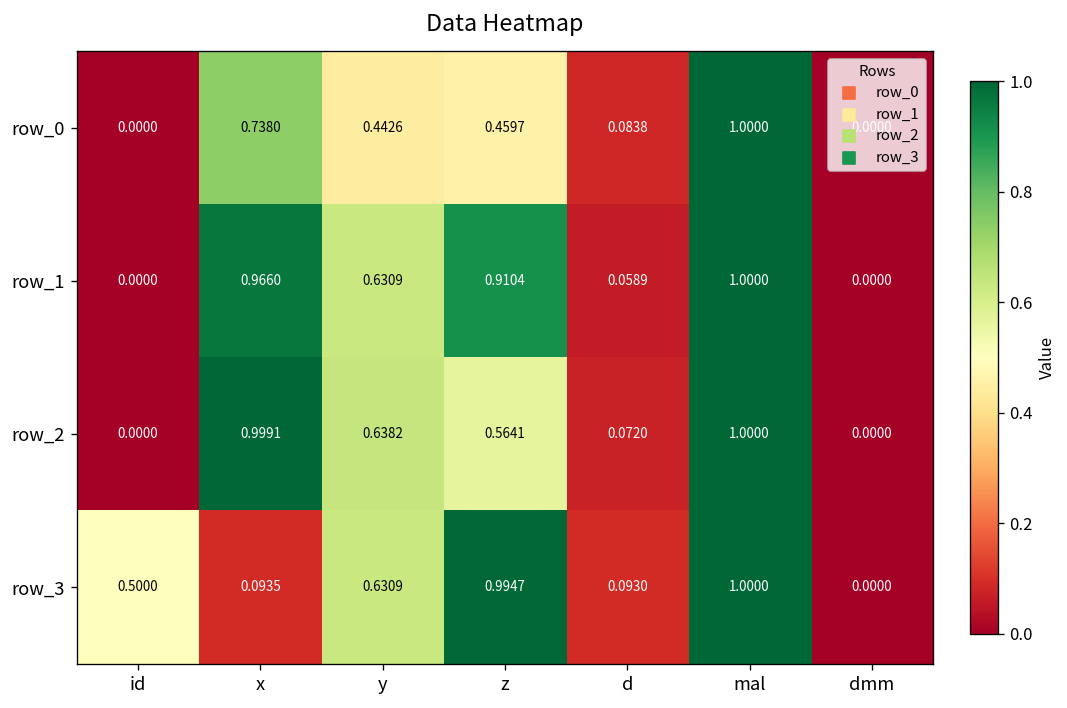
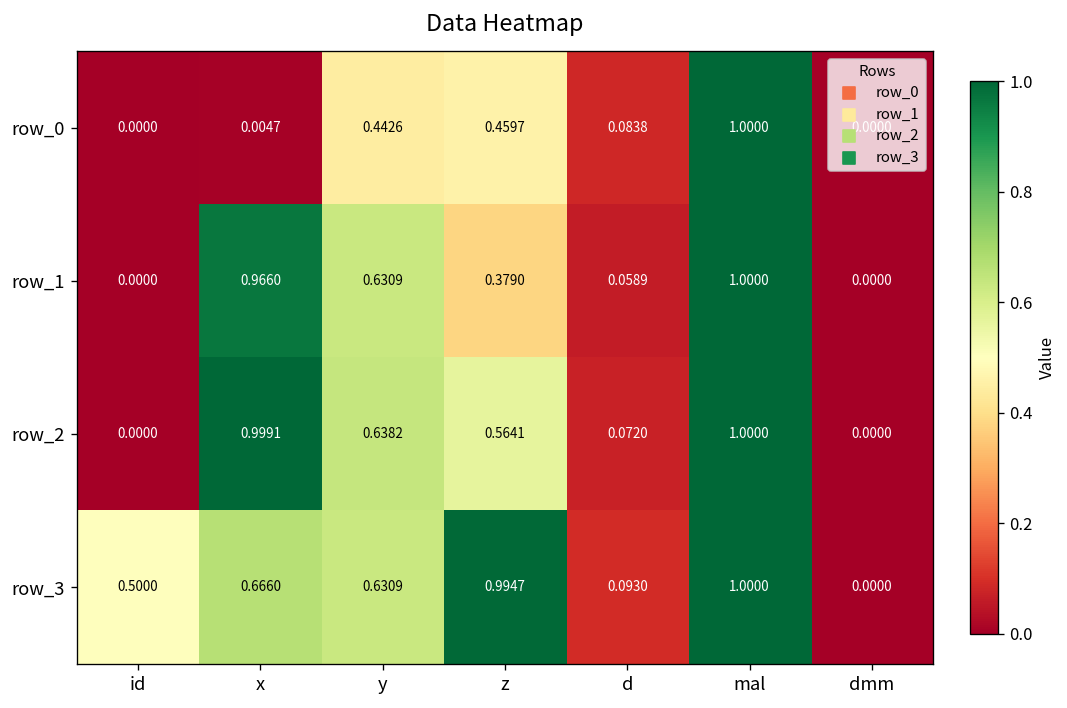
row_0, x: 0.7380 -> 0.0047
row_1, z: 0.9104 -> 0.3790
row_3, x: 0.0935 -> 0.6660
